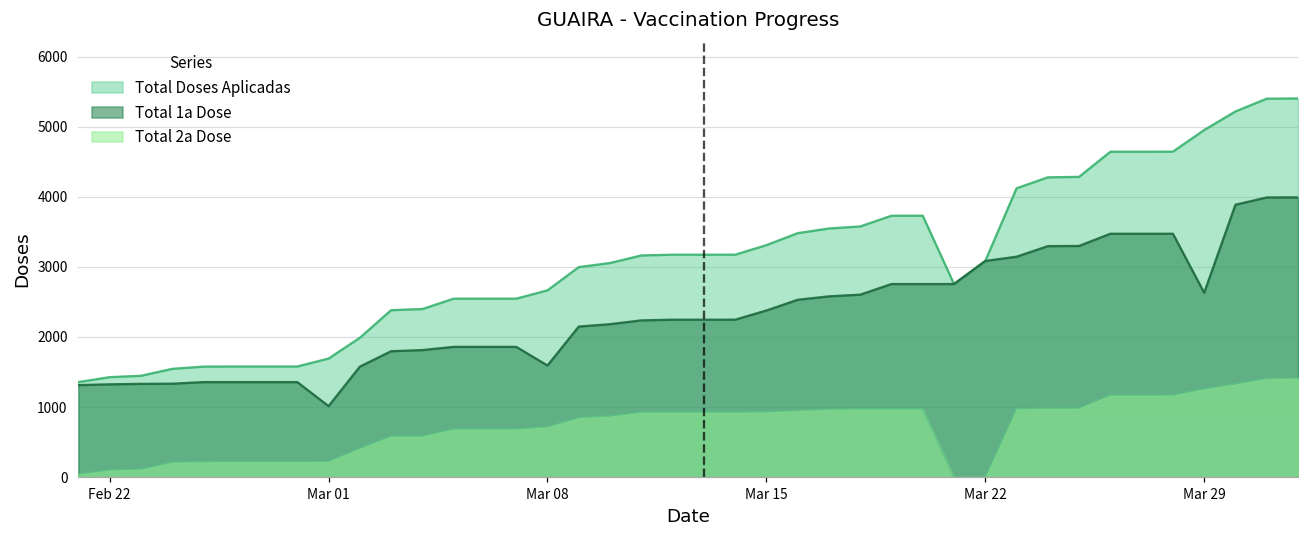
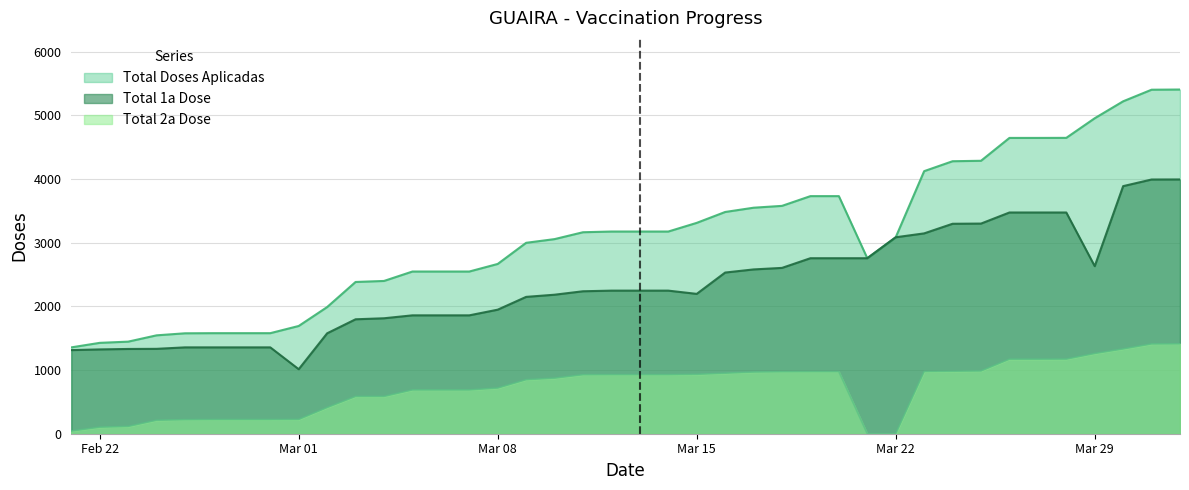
Total 1a Dose, Mar 08: 1600 -> 1900
Total 1a Dose, Mar 15: 2400 -> 2200
